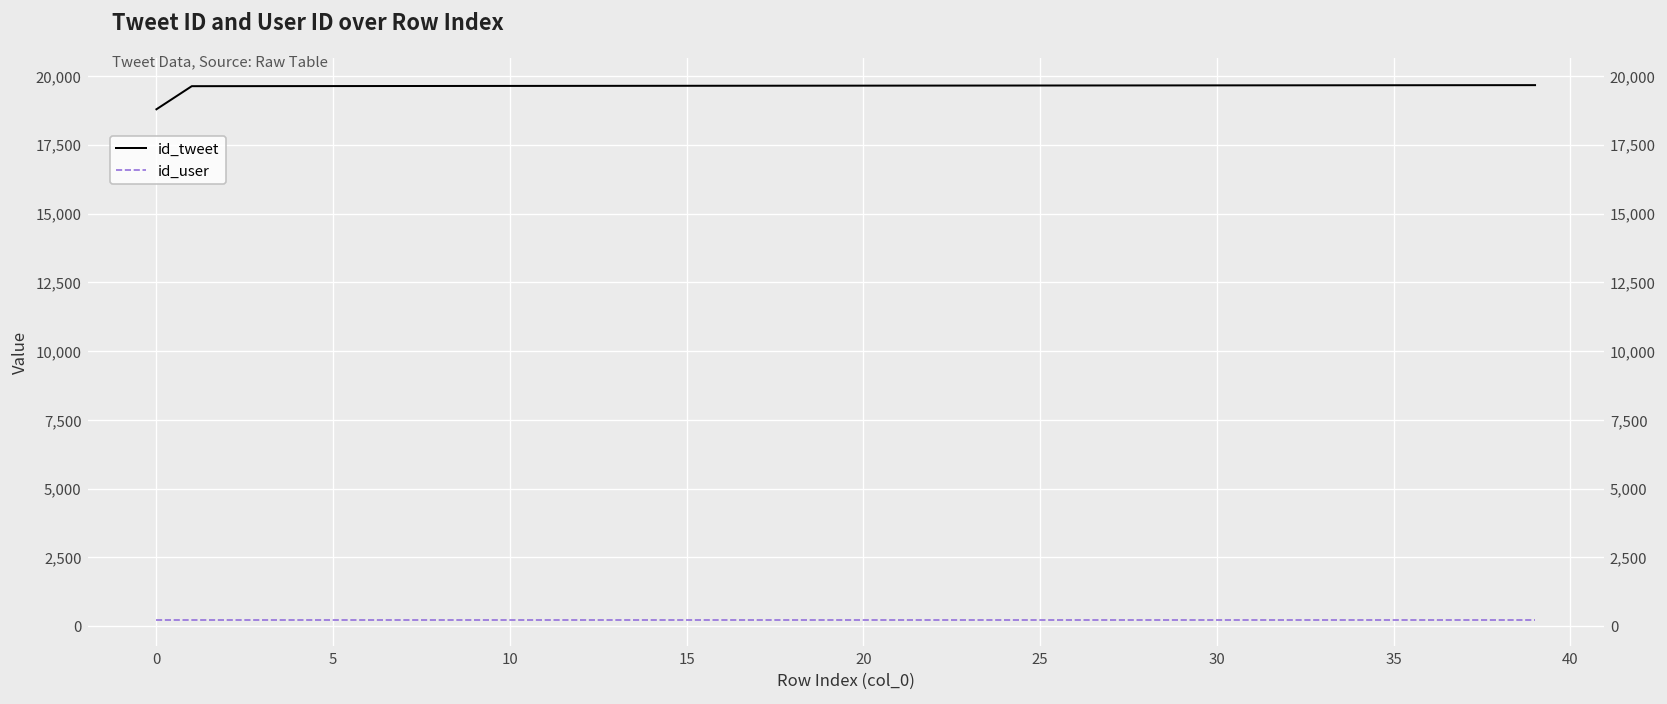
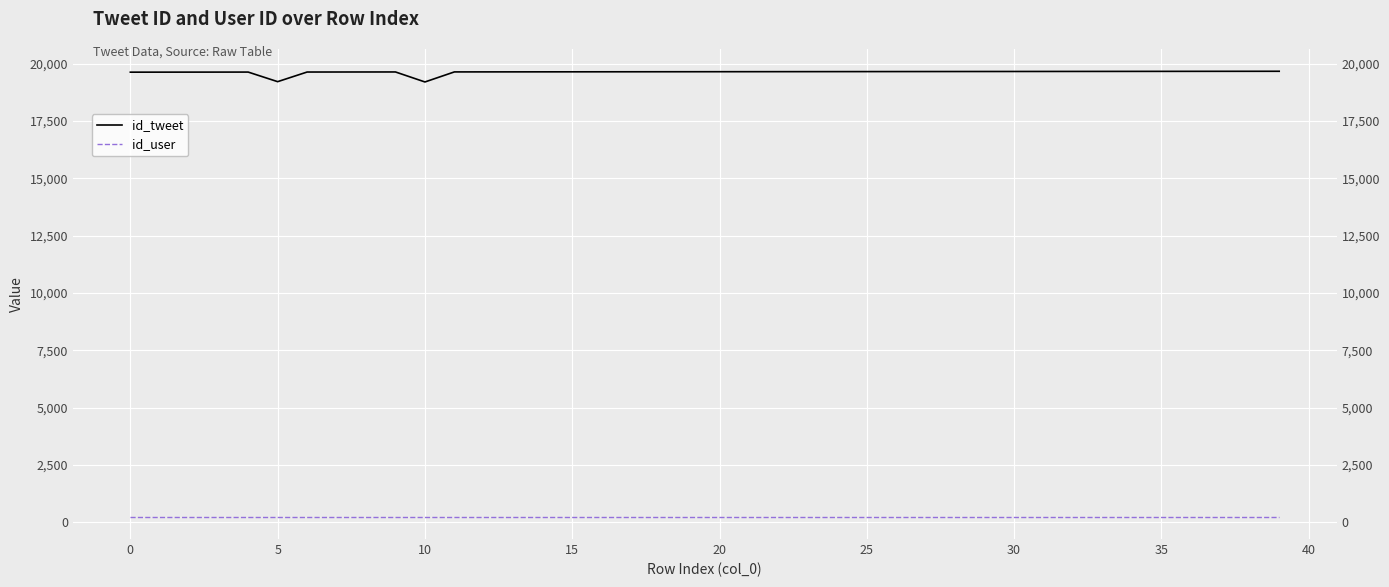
id_tweet, 0: 18,800 -> 19,600
id_tweet, 5: 19,600 -> 19,200
id_tweet, 10: 19,600 -> 19,200
